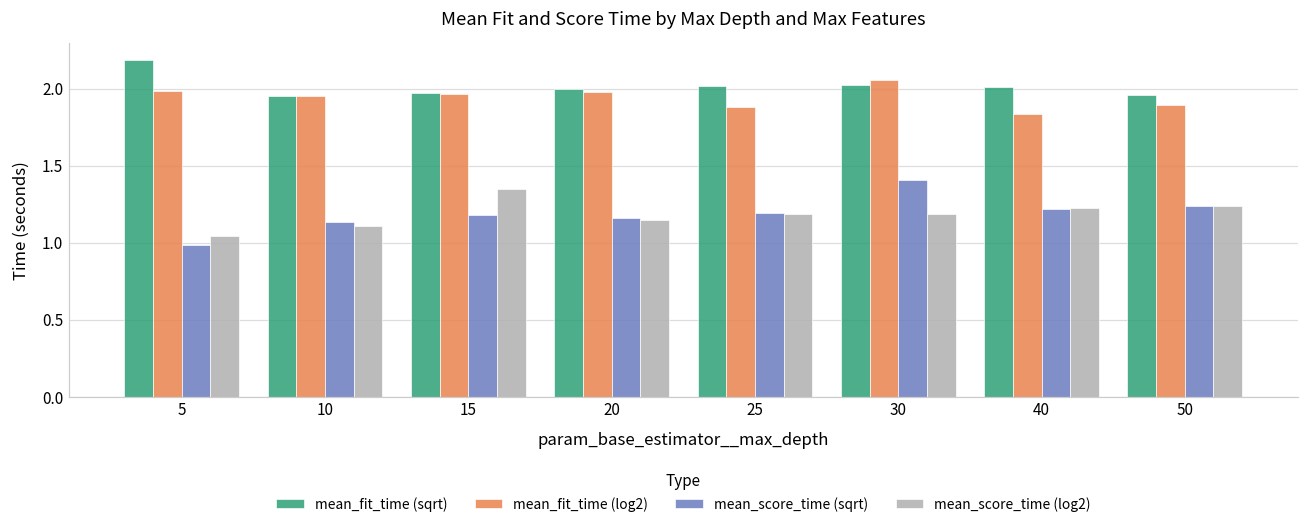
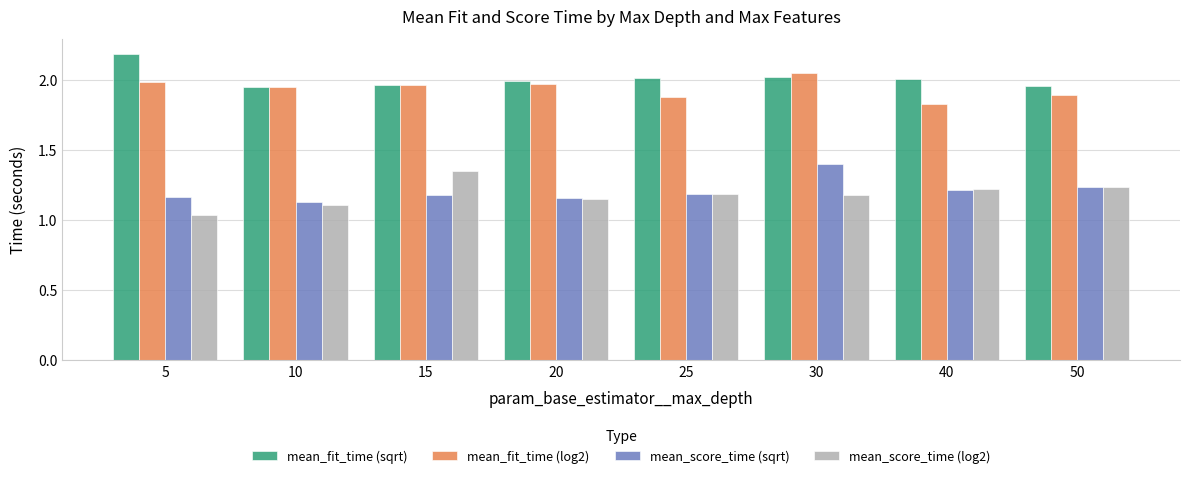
mean_score_time (sqrt), 5: 0.98 -> 1.16
